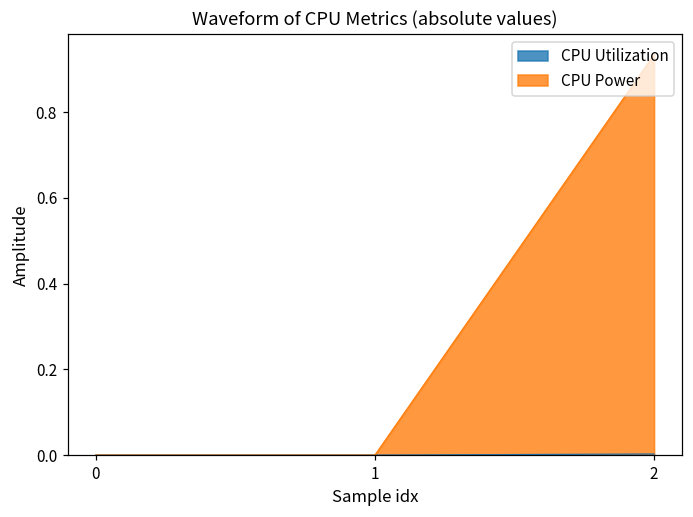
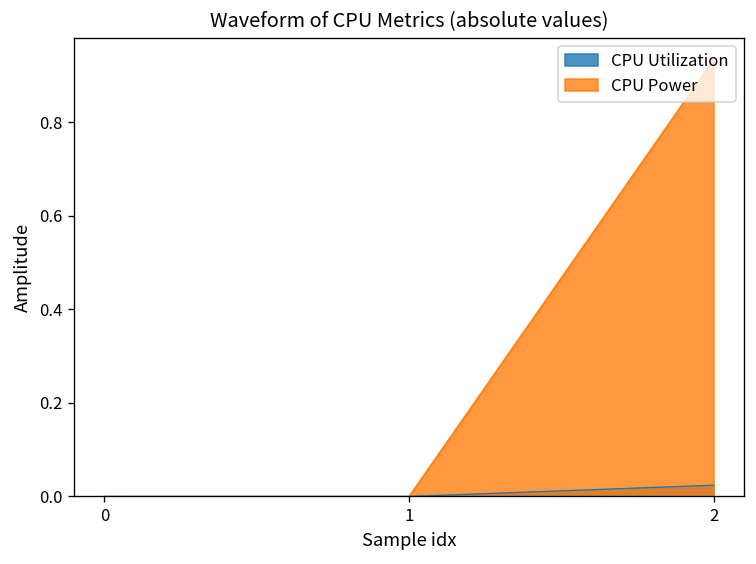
CPU Utilization, 2: 0.00 -> 0.02
